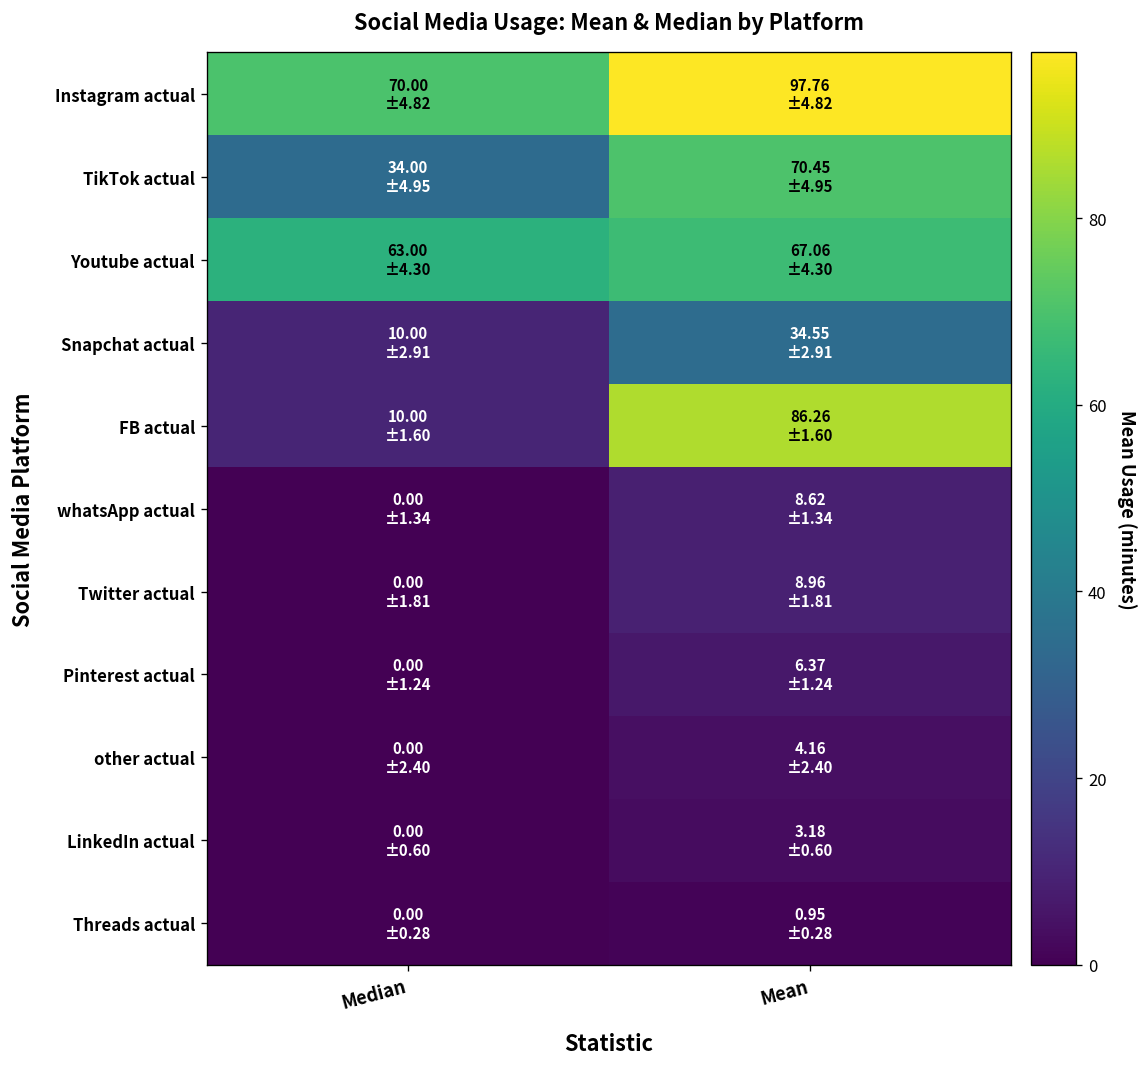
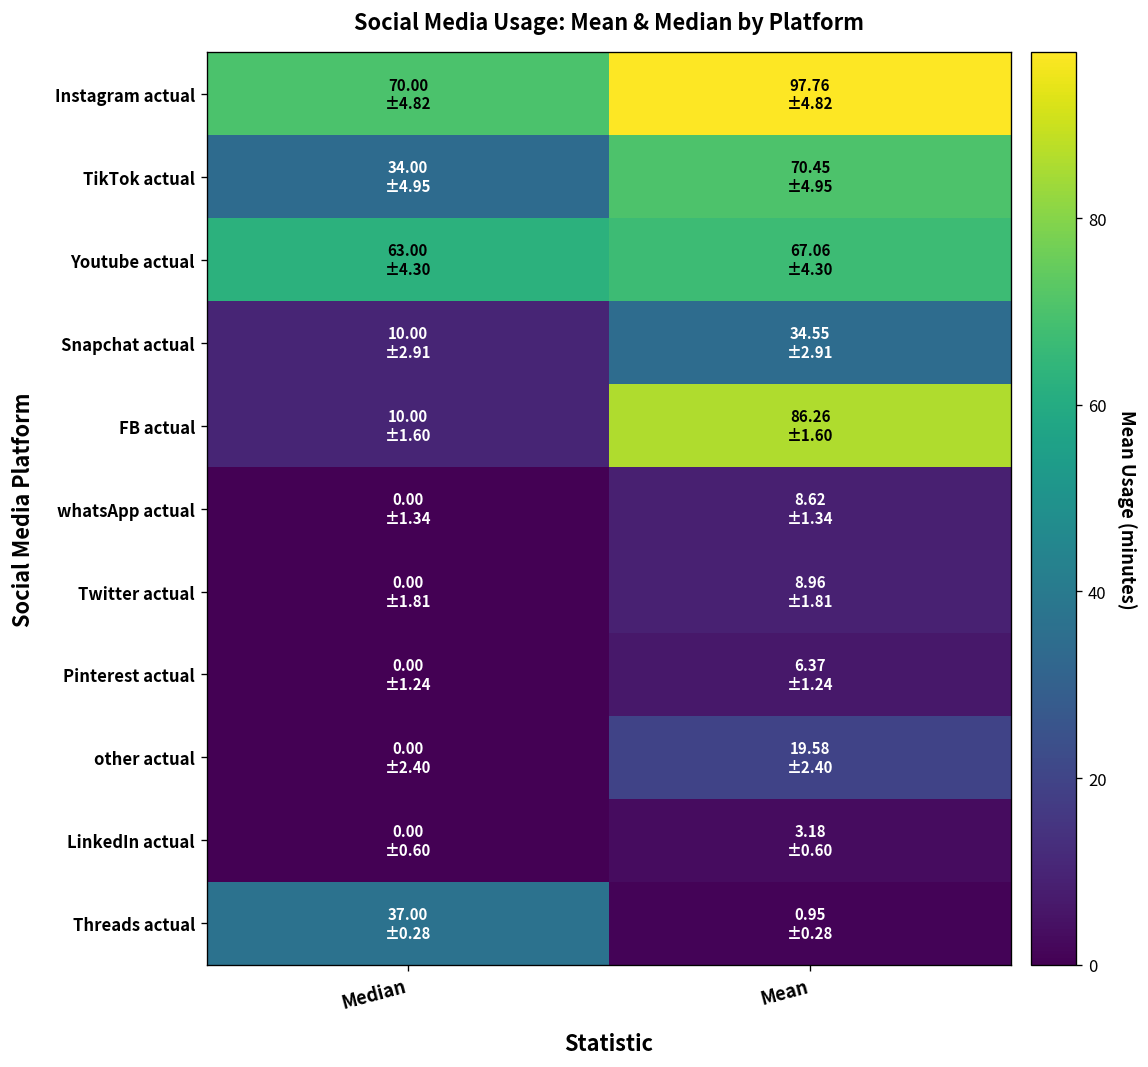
other actual, Mean: 4.16 -> 19.58
Threads actual, Median: 0.00 -> 37.00
